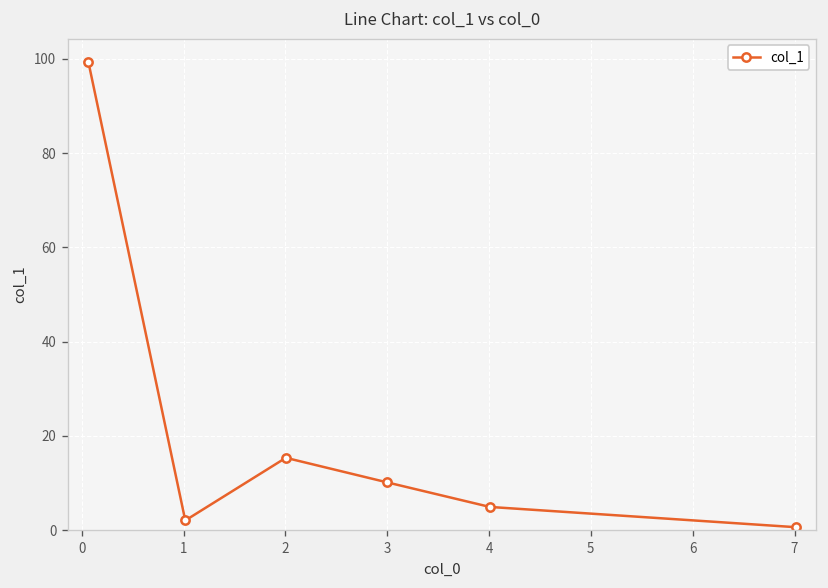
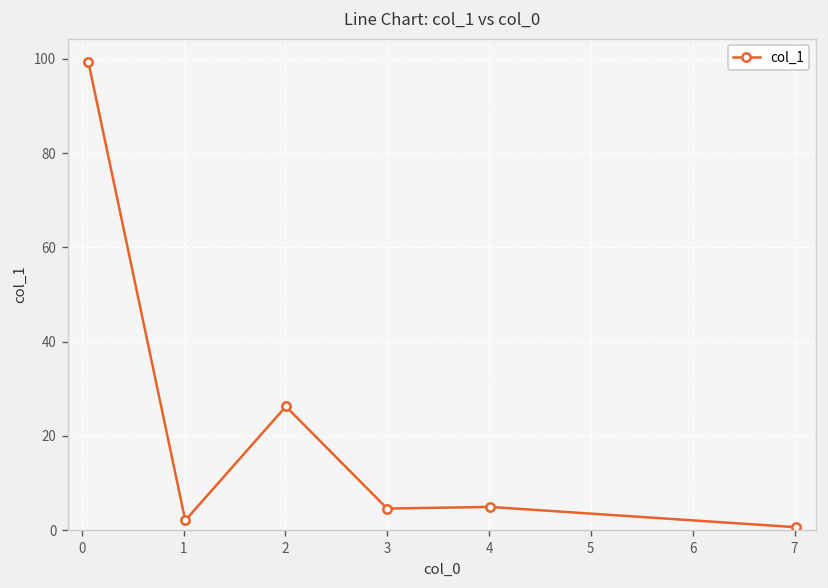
2: 15 -> 26
3: 10 -> 5
